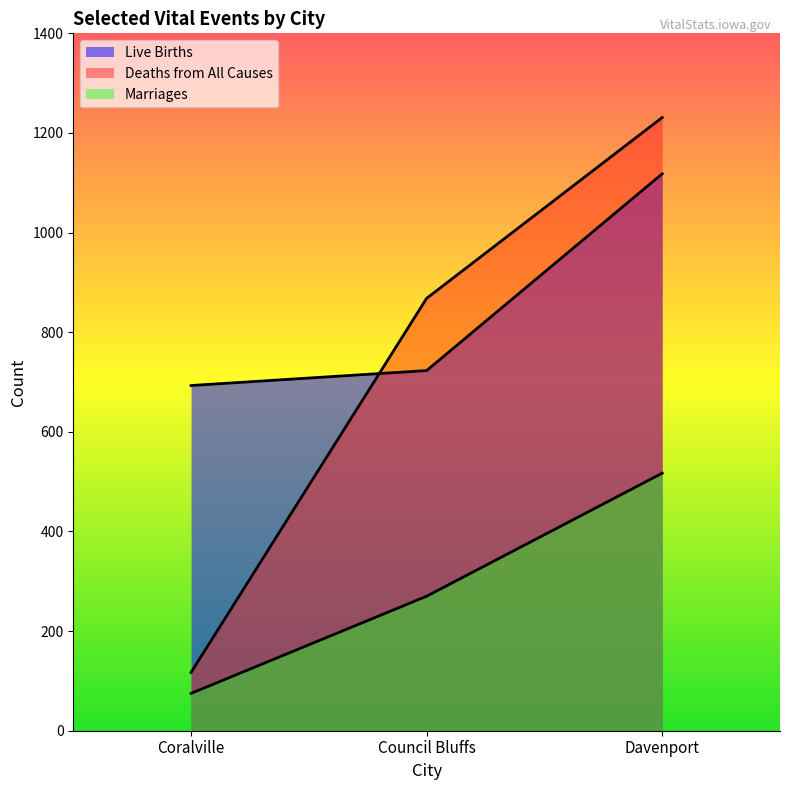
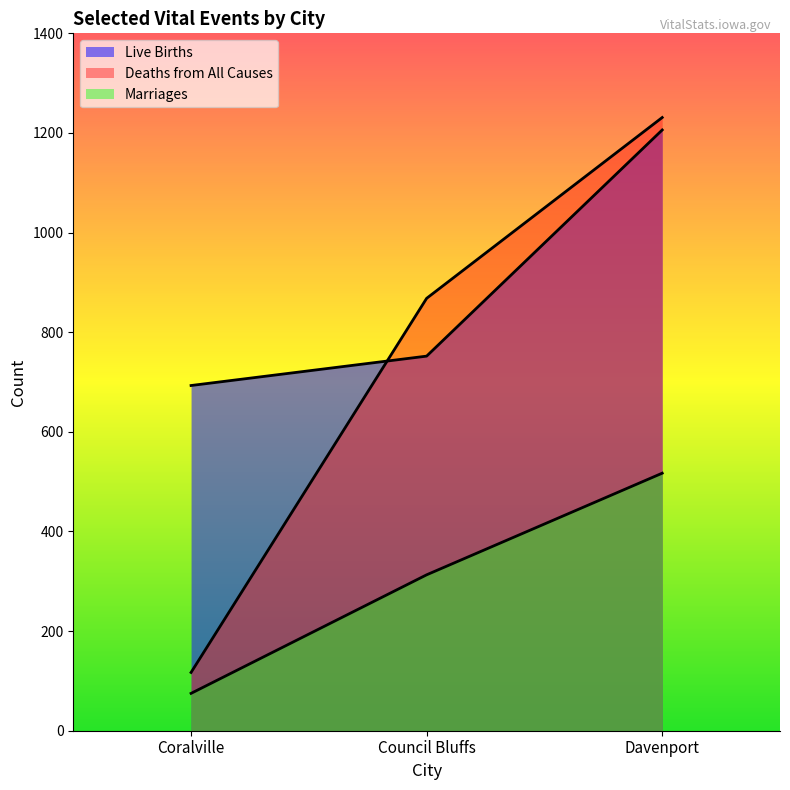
Live Births, Council Bluffs: 720 -> 750
Marriages, Council Bluffs: 270 -> 310
Live Births, Davenport: 1120 -> 1210
